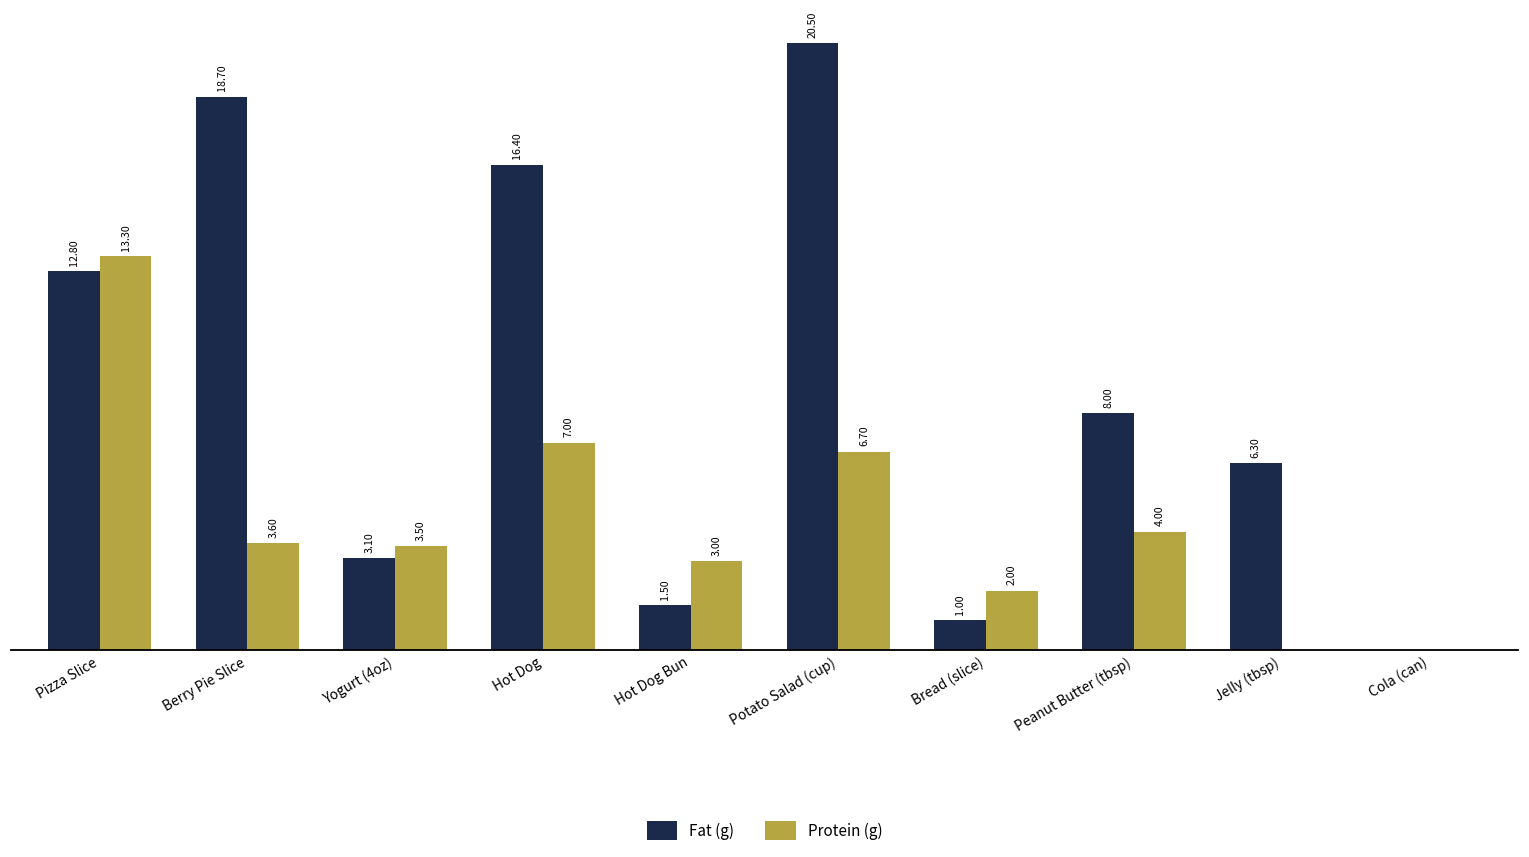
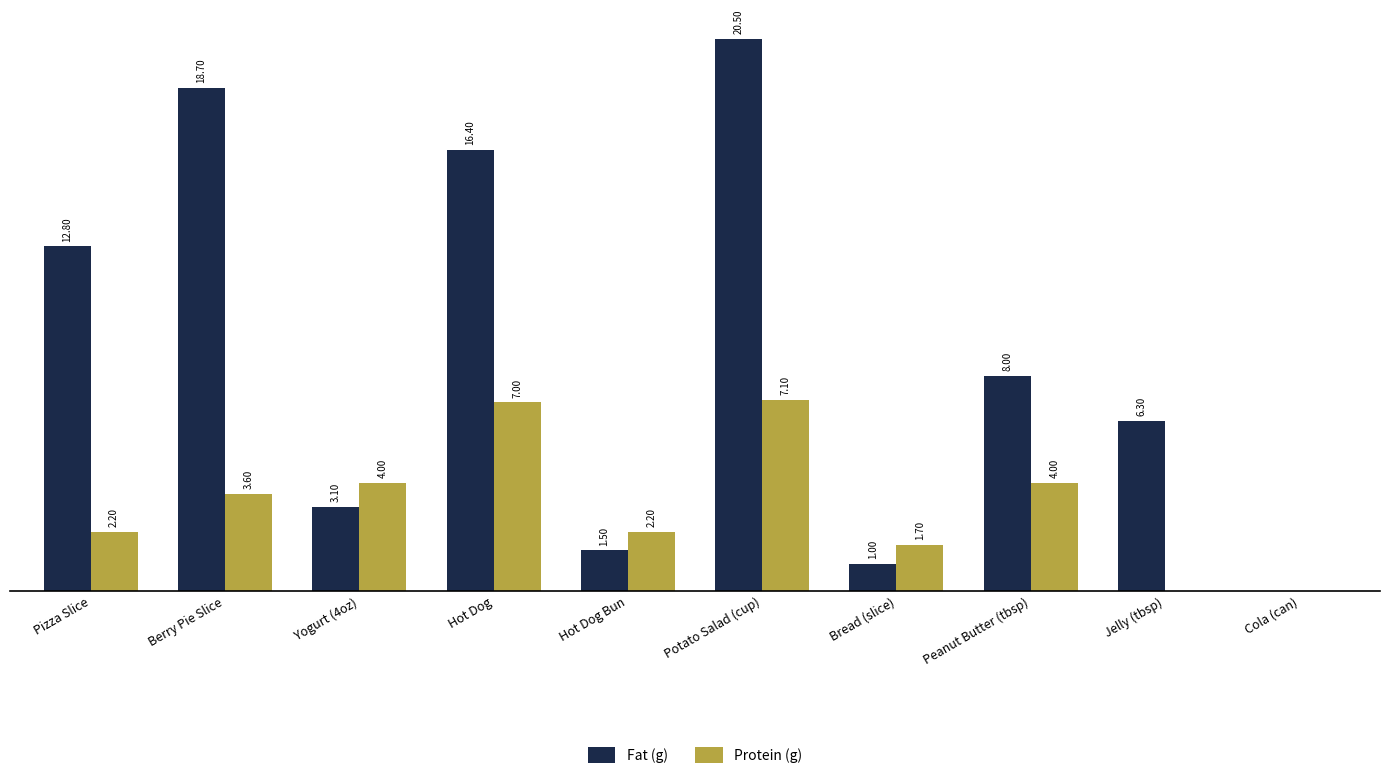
Protein (g), Pizza Slice: 13.30 -> 2.20
Protein (g), Yogurt (4oz): 3.50 -> 4.00
Protein (g), Hot Dog Bun: 3.00 -> 2.20
Protein (g), Potato Salad (cup): 6.70 -> 7.10
Protein (g), Bread (slice): 2.00 -> 1.70
